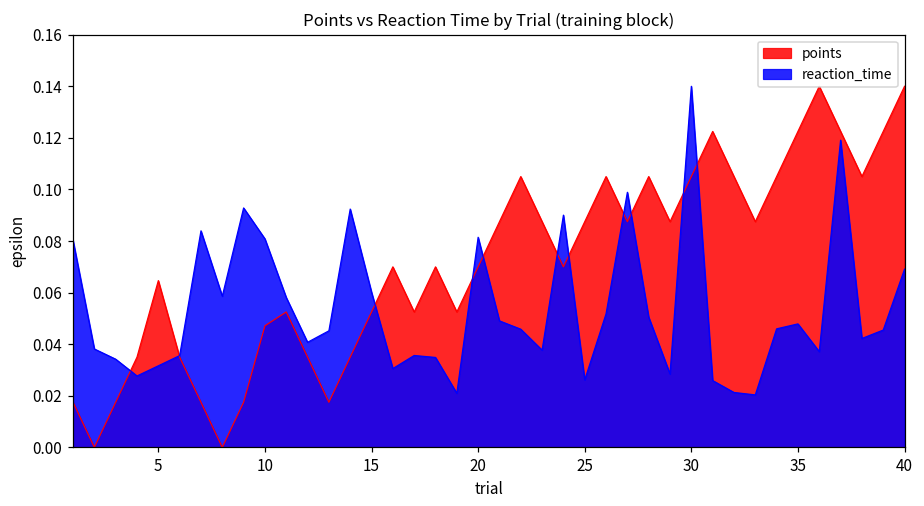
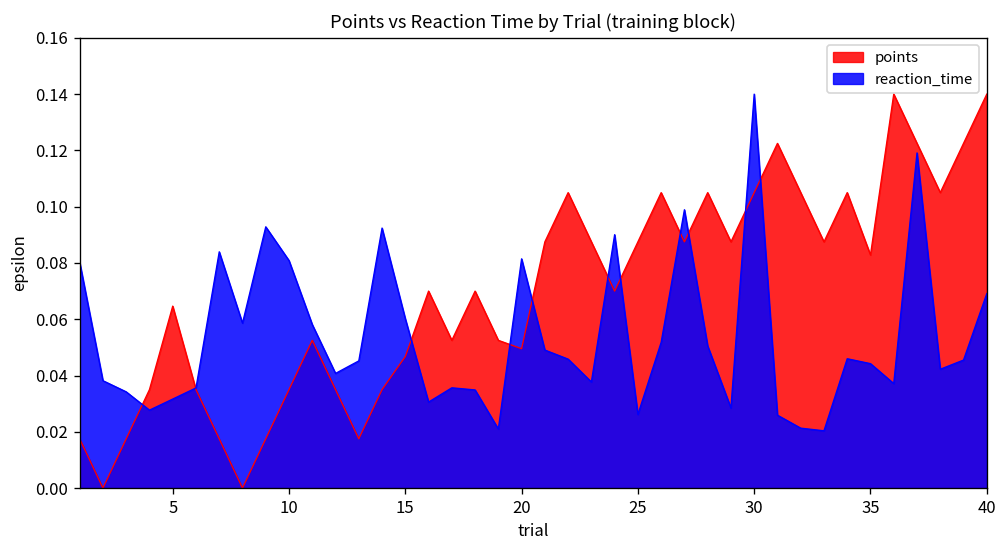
points, 10: 0.047 -> 0.035
points, 15: 0.053 -> 0.047
points, 20: 0.070 -> 0.050
points, 35: 0.123 -> 0.083
reaction_time, 35: 0.048 -> 0.044
